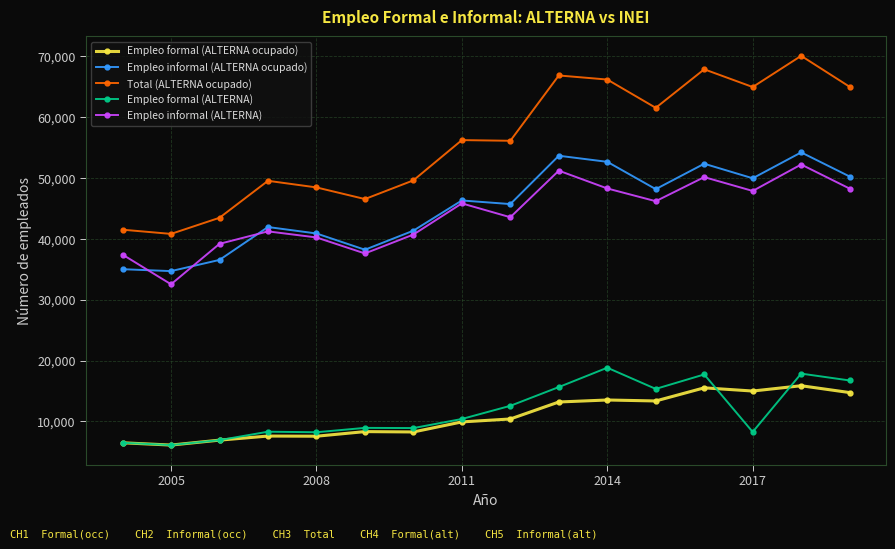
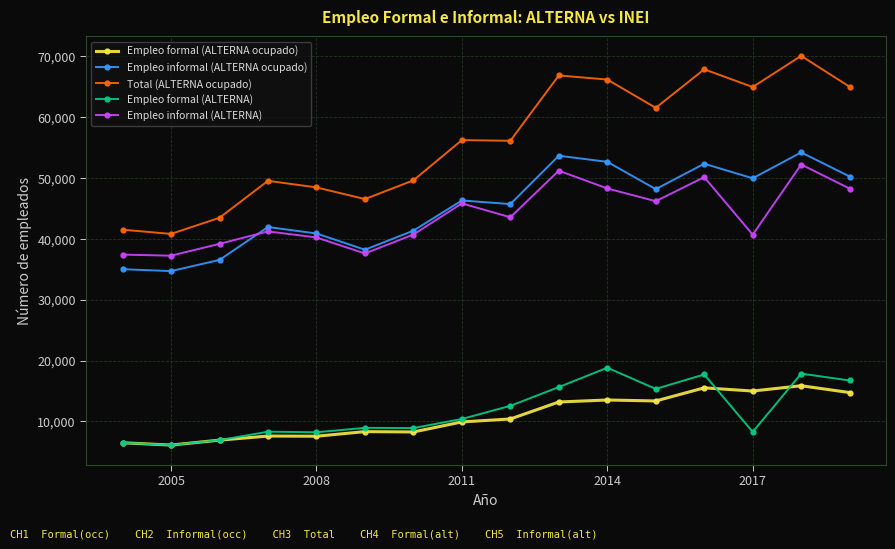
Empleo informal (ALTERNA), 2005: 33,000 -> 37,000
Empleo informal (ALTERNA), 2017: 48,000 -> 41,000
